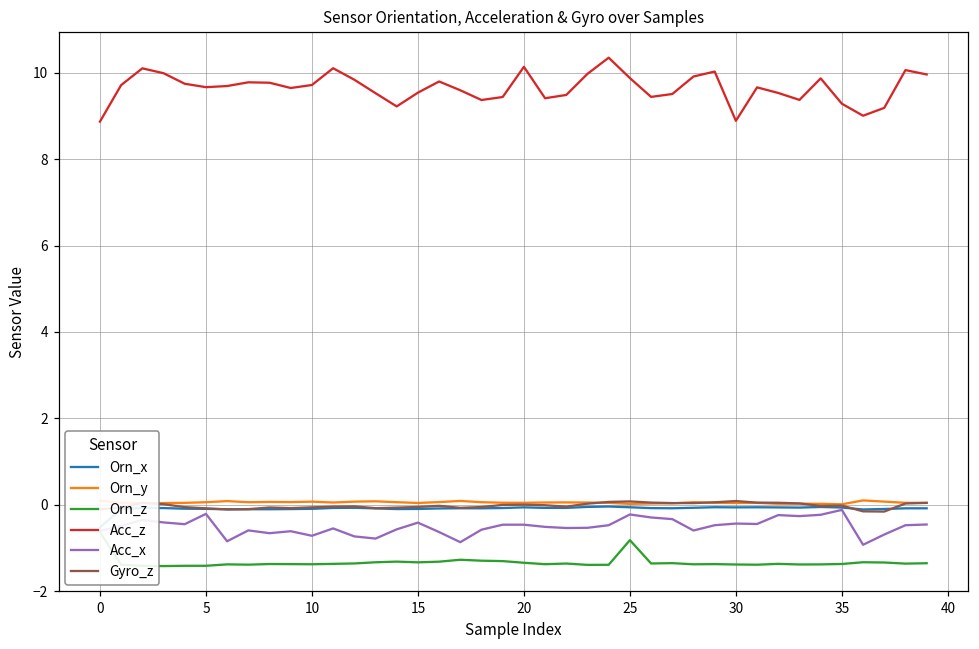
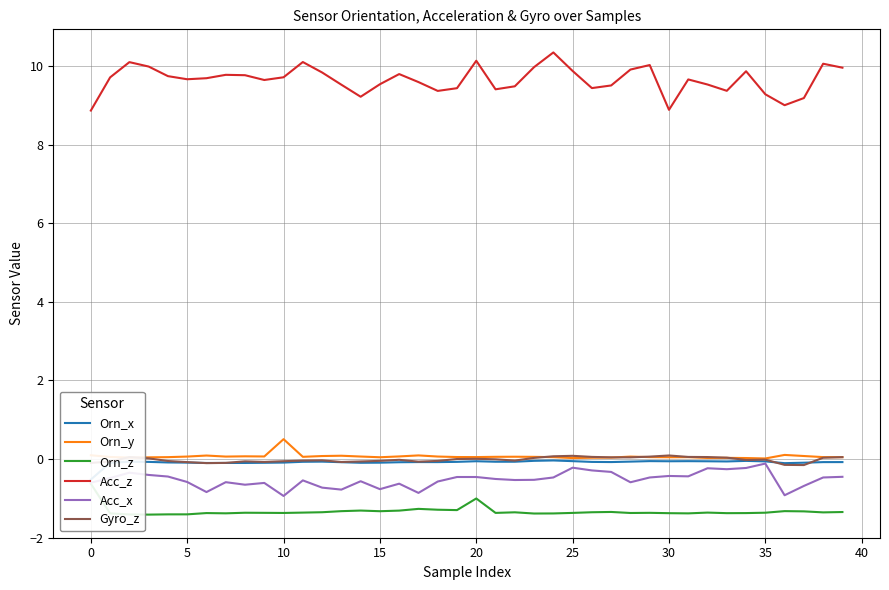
Acc_x, 5: -0.2 -> -0.6
Orn_y, 10: 0.1 -> 0.5
Acc_x, 10: -0.7 -> -0.9
Acc_x, 15: -0.4 -> -0.8
Orn_z, 20: -1.3 -> -1.0
Orn_z, 25: -0.8 -> -1.4
